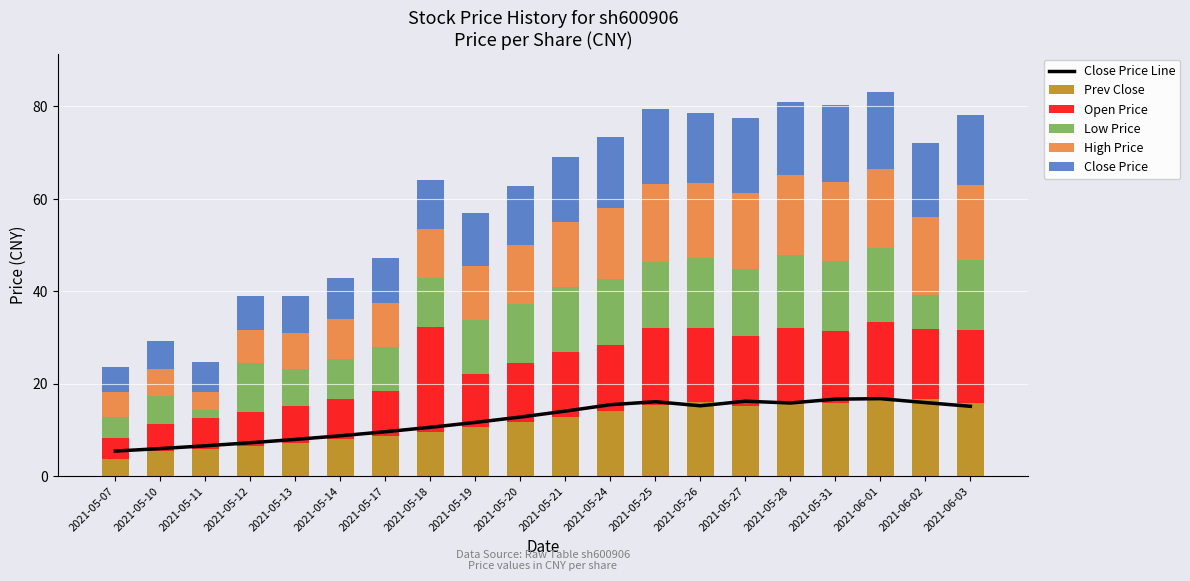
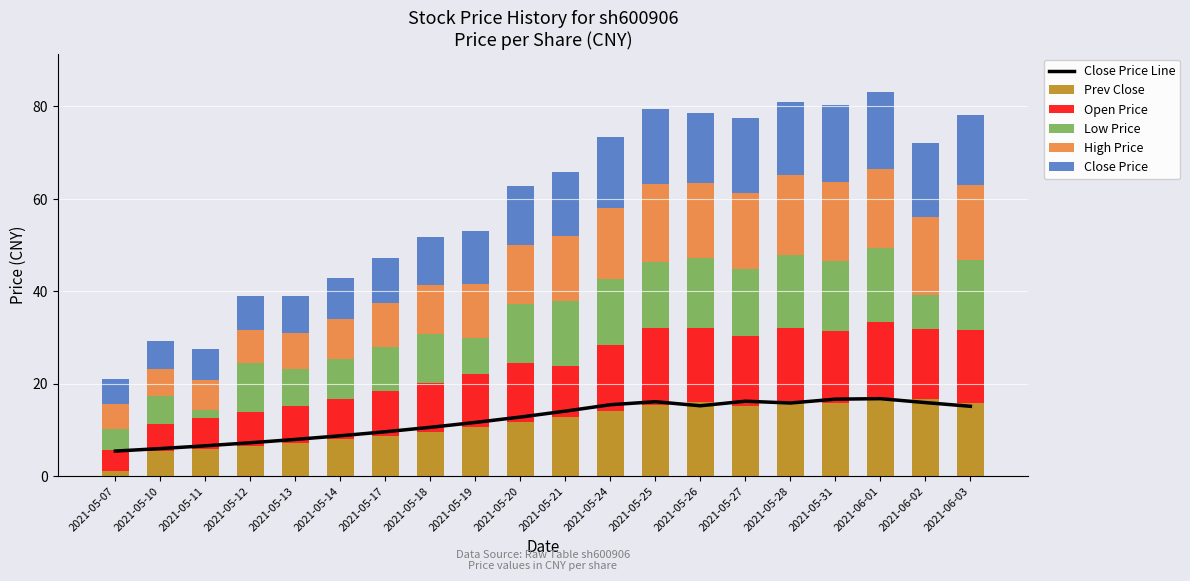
Prev Close, 2021-05-07: 4 -> 1
High Price, 2021-05-11: 4 -> 7
Open Price, 2021-05-18: 23 -> 11
Low Price, 2021-05-19: 12 -> 8
Open Price, 2021-05-21: 14 -> 11
